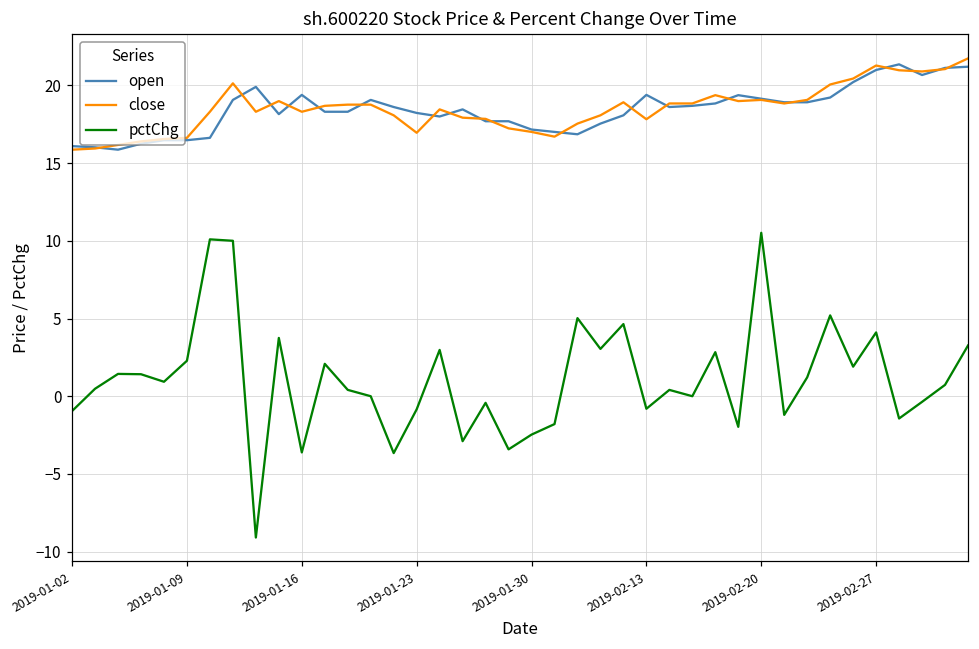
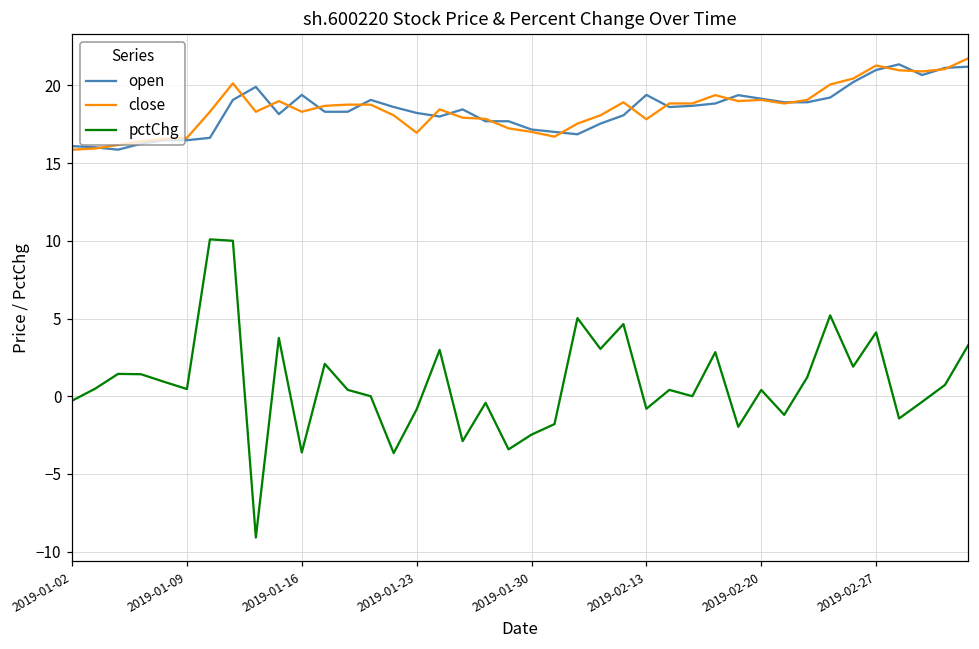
pctChg, 2019-01-02: -1.0 -> -0.3
pctChg, 2019-01-09: 2.3 -> 0.5
pctChg, 2019-02-20: 10.5 -> 0.4
